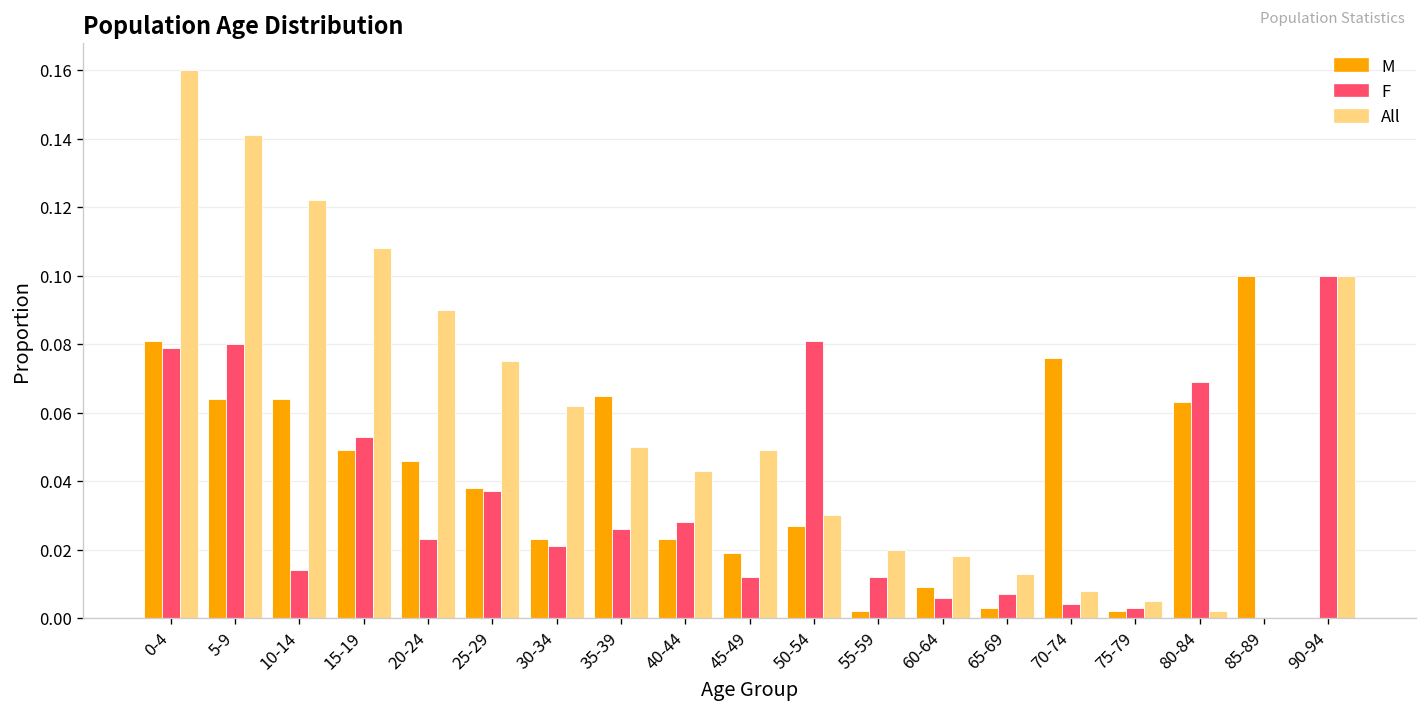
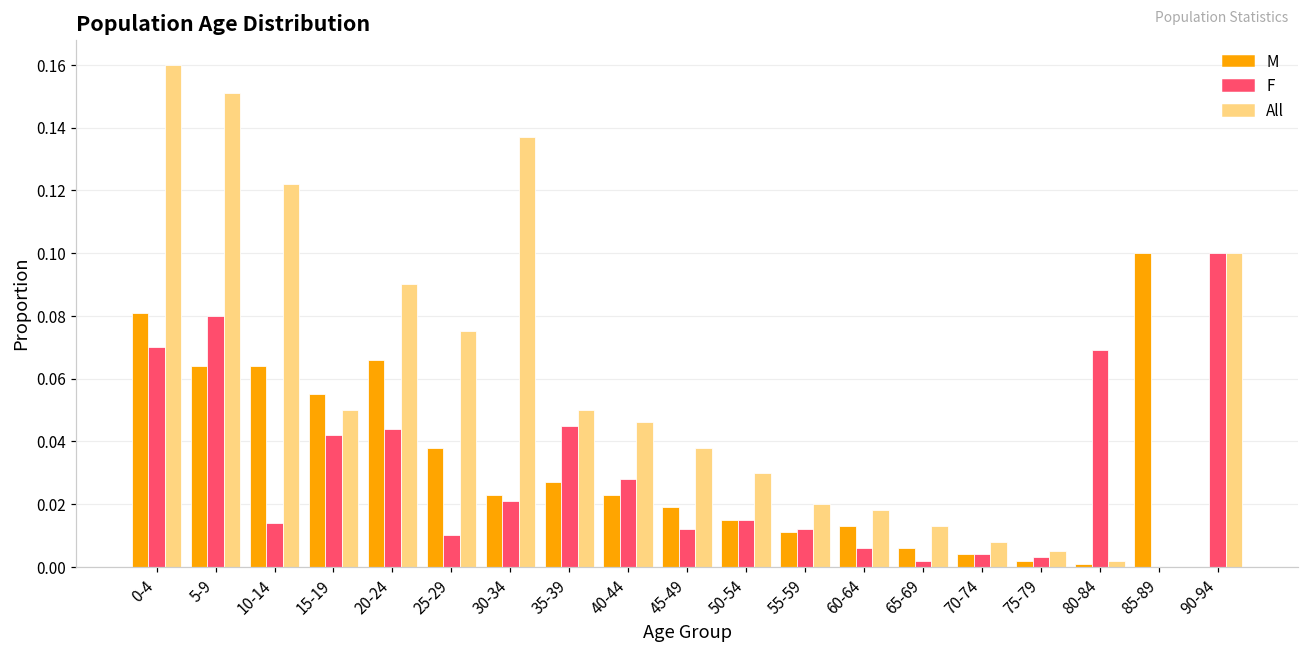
F, 0-4: 0.079 -> 0.070
All, 5-9: 0.141 -> 0.151
M, 15-19: 0.049 -> 0.055
F, 15-19: 0.053 -> 0.042
All, 15-19: 0.108 -> 0.050
M, 20-24: 0.046 -> 0.066
F, 20-24: 0.023 -> 0.044
F, 25-29: 0.037 -> 0.010
All, 30-34: 0.062 -> 0.137
M, 35-39: 0.065 -> 0.027
F, 35-39: 0.026 -> 0.045
All, 40-44: 0.043 -> 0.046
All, 45-49: 0.049 -> 0.038
M, 50-54: 0.027 -> 0.015
F, 50-54: 0.081 -> 0.015
M, 55-59: 0.002 -> 0.011
M, 60-64: 0.009 -> 0.013
M, 65-69: 0.003 -> 0.006
F, 65-69: 0.007 -> 0.002
M, 70-74: 0.076 -> 0.004
M, 80-84: 0.063 -> 0.001
